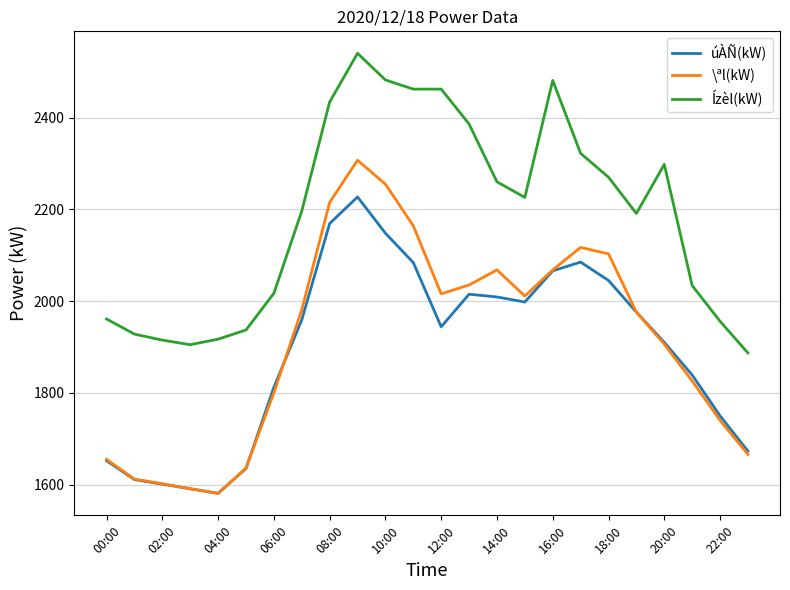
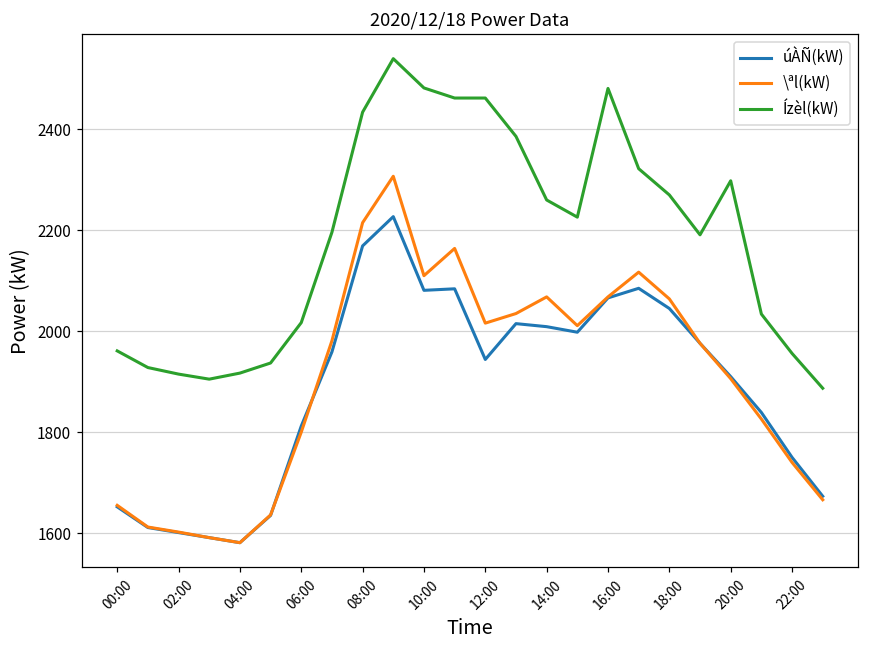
úÀÑ(kW), 10:00: 2150 -> 2080
\ªl(kW), 10:00: 2260 -> 2110
\ªl(kW), 18:00: 2100 -> 2060
